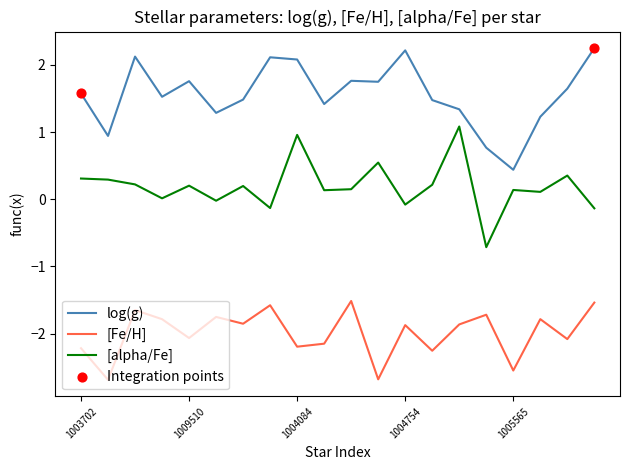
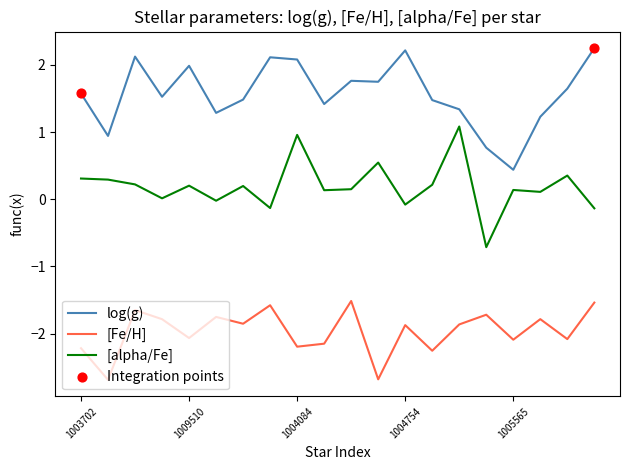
log(g), 1009510: 1.8 -> 2.0
[Fe/H], 1005565: -2.6 -> -2.1
